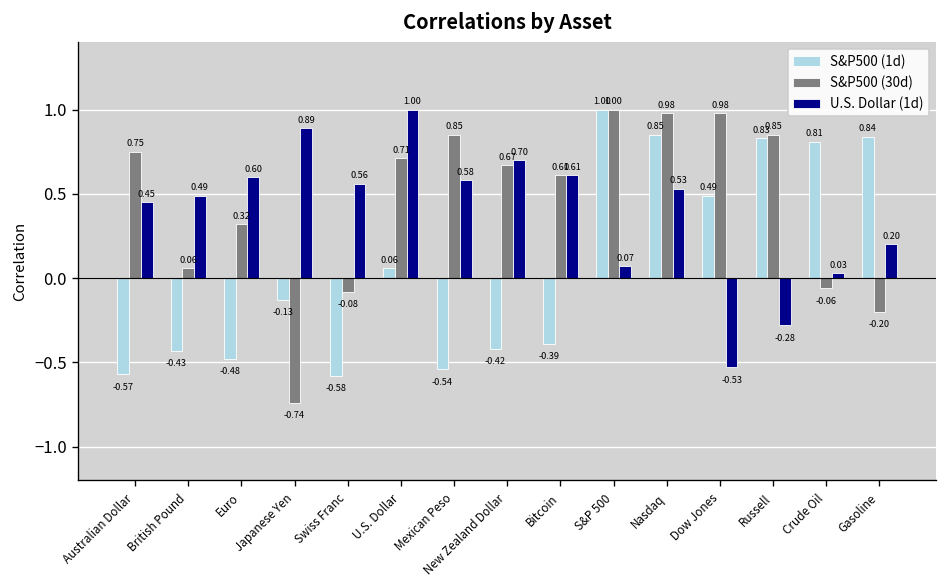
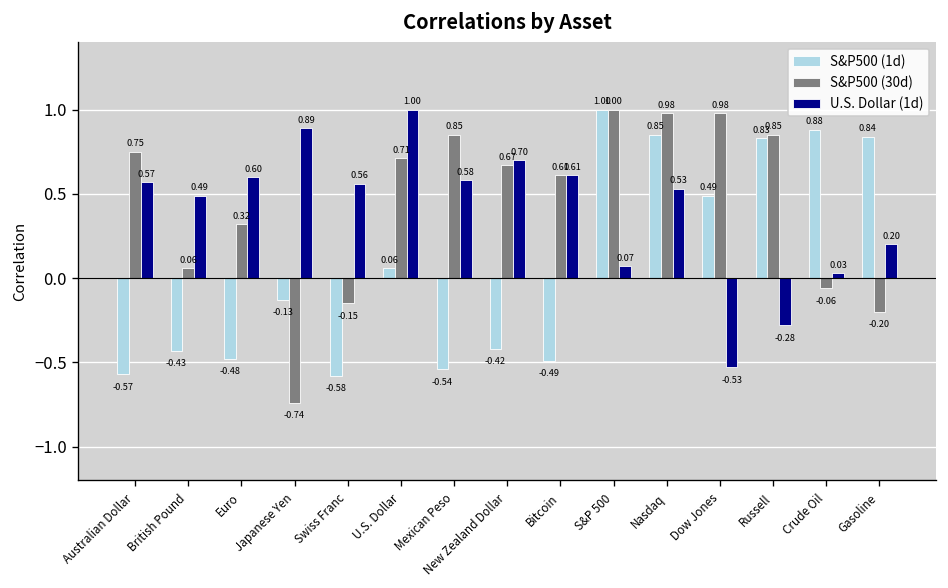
U.S. Dollar (1d), Australian Dollar: 0.45 -> 0.57
S&P500 (30d), Swiss Franc: -0.08 -> -0.15
S&P500 (1d), Bitcoin: -0.39 -> -0.49
S&P500 (1d), Crude Oil: 0.81 -> 0.88
